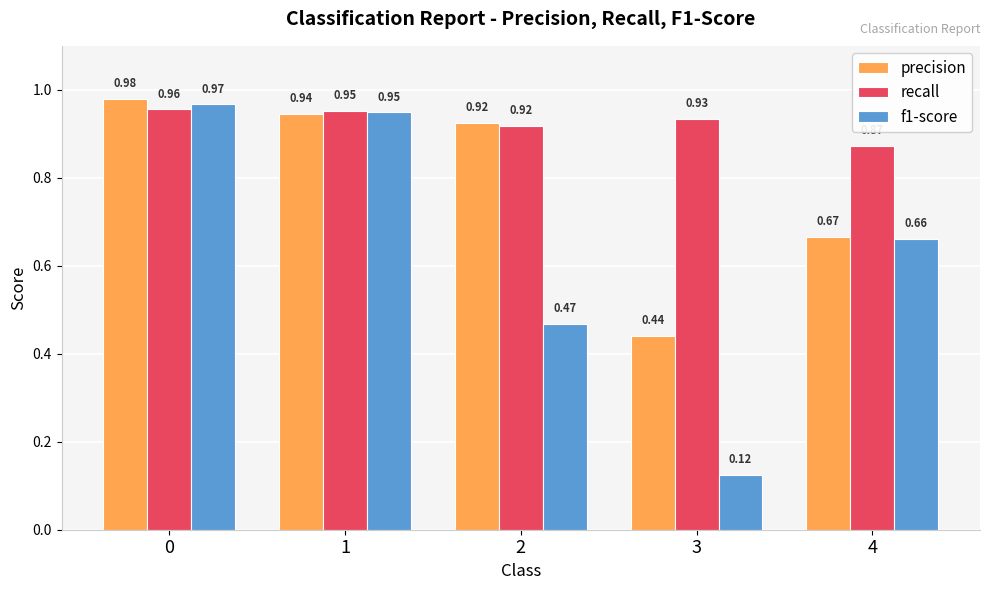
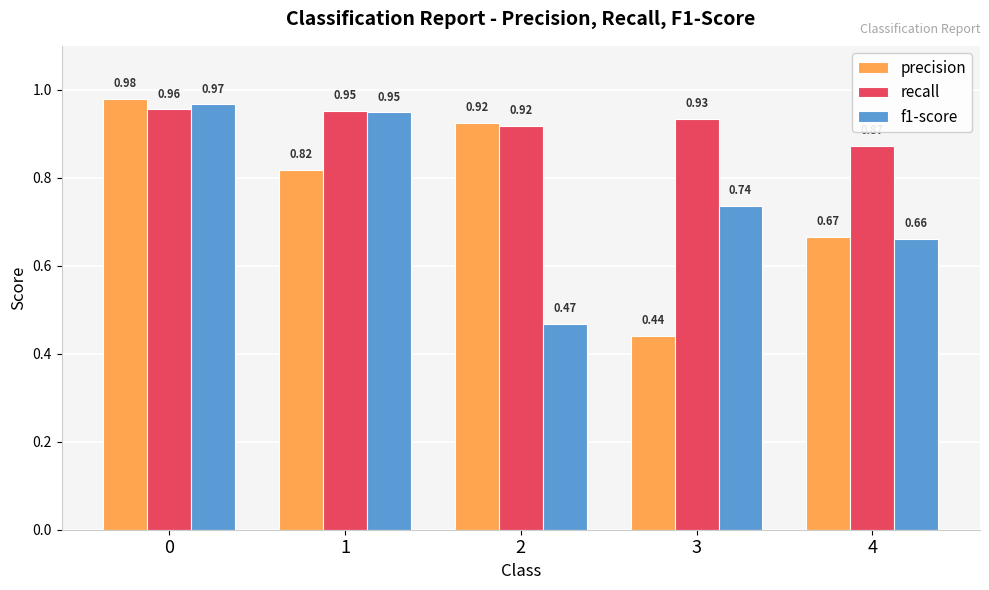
precision, 1: 0.94 -> 0.82
f1-score, 3: 0.12 -> 0.74
